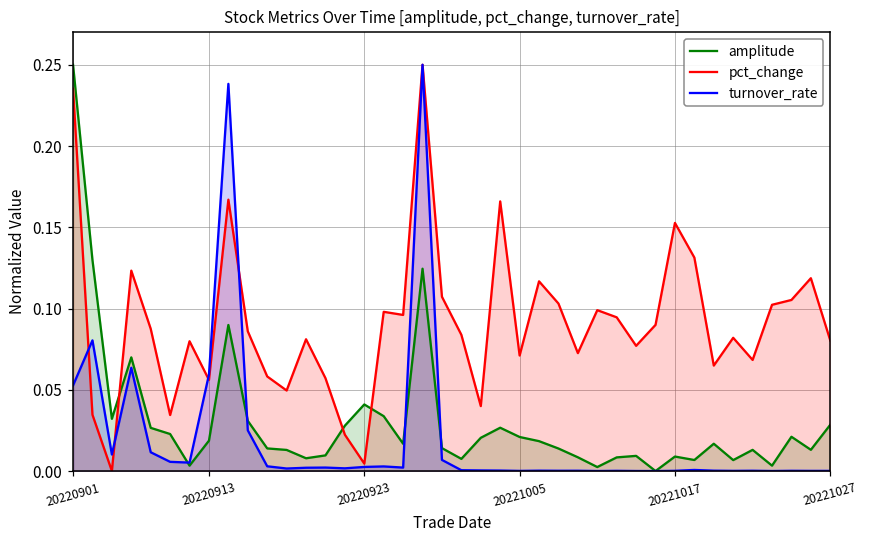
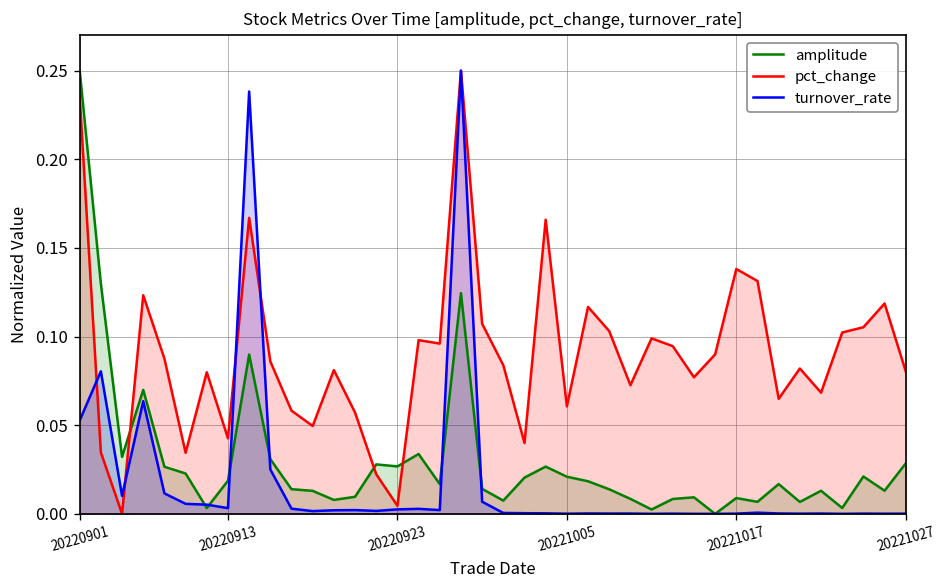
pct_change, 20220913: 0.056 -> 0.043
turnover_rate, 20220913: 0.059 -> 0.003
amplitude, 20220923: 0.041 -> 0.027
pct_change, 20221005: 0.071 -> 0.061
pct_change, 20221017: 0.153 -> 0.138
